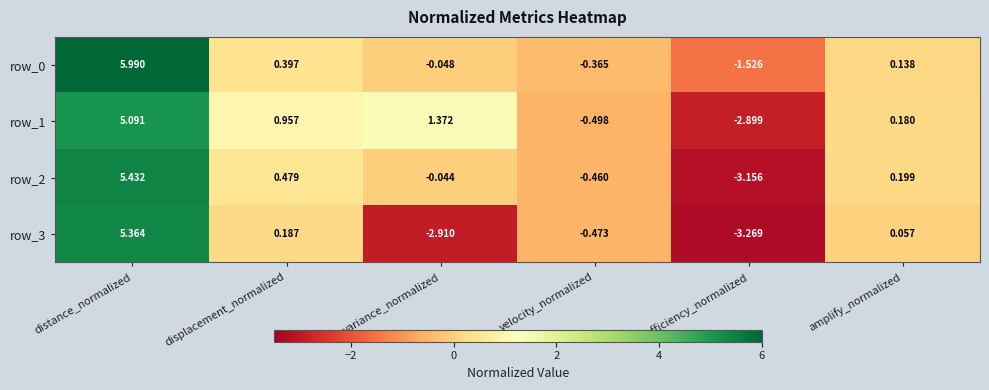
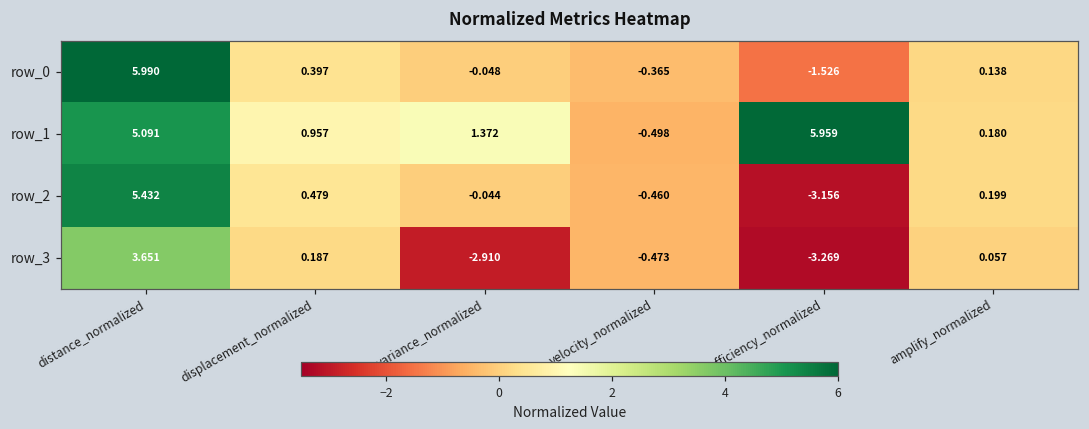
row_1, efficiency_normalized: -2.899 -> 5.959
row_3, distance_normalized: 5.364 -> 3.651
